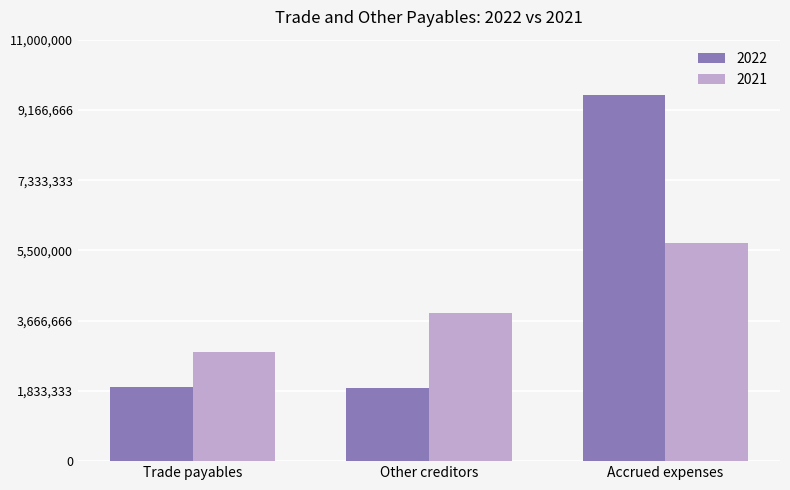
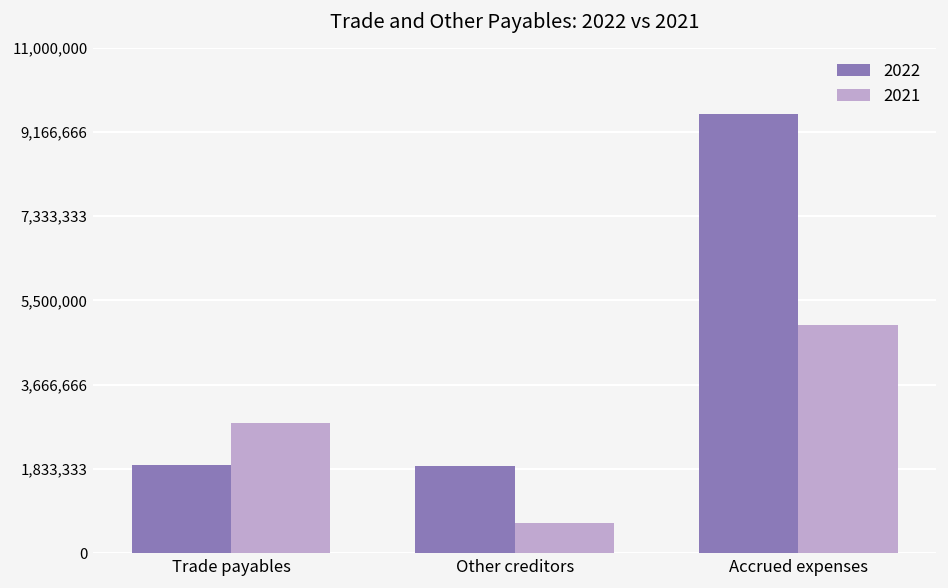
2021, Other creditors: 3,900,000 -> 600,000
2021, Accrued expenses: 5,700,000 -> 5,000,000
